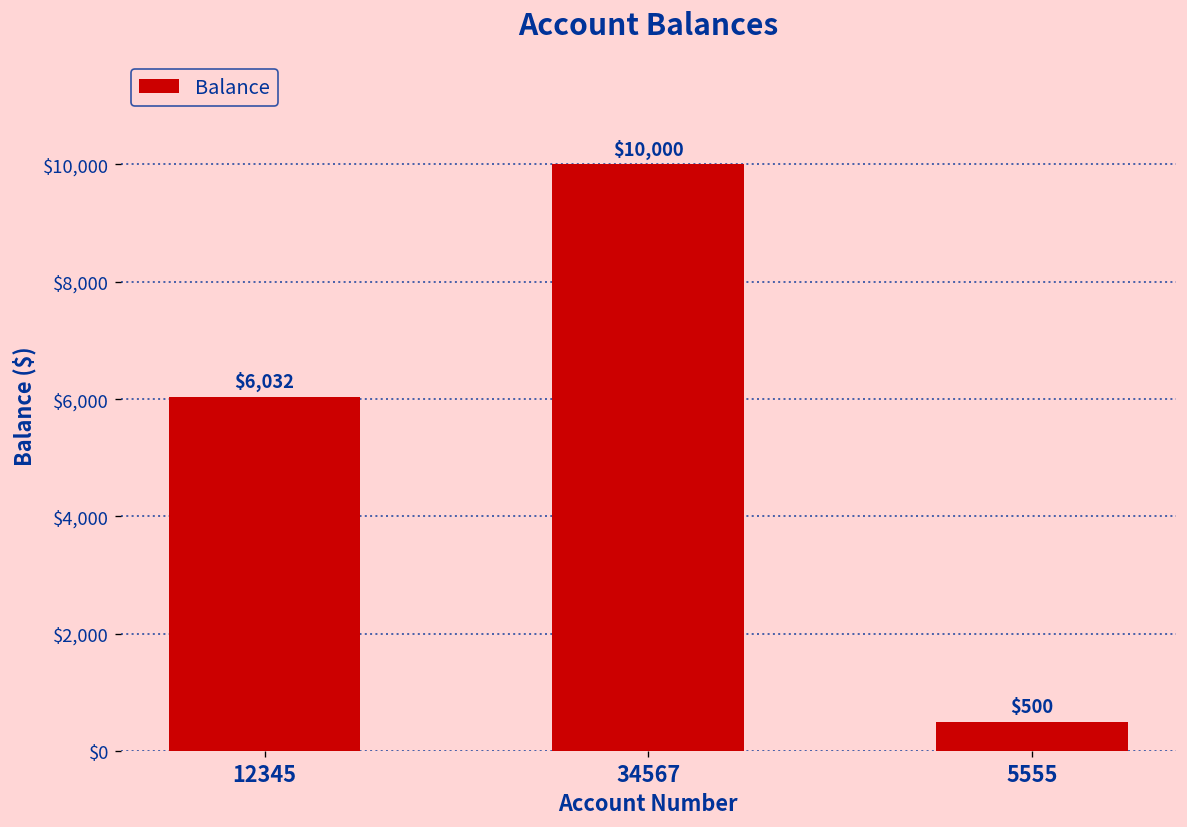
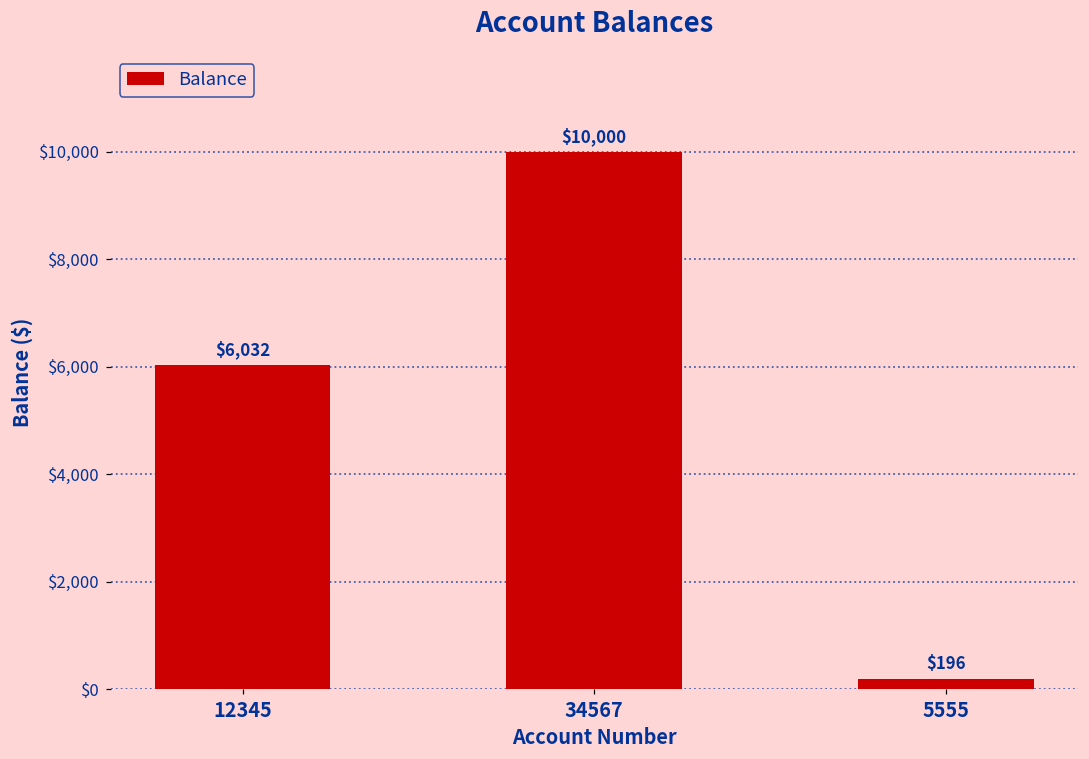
5555: $500 -> $196
